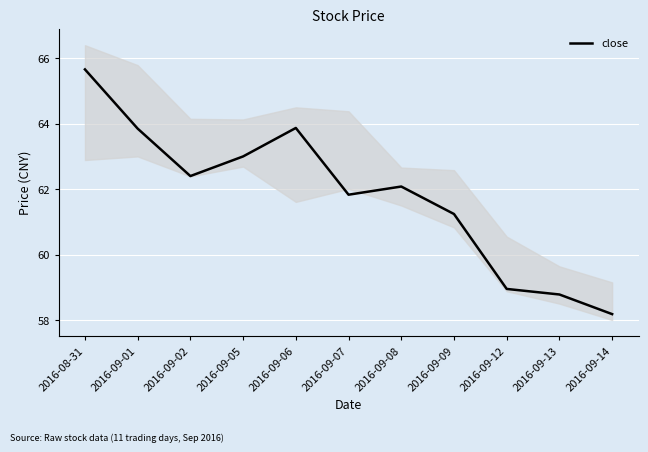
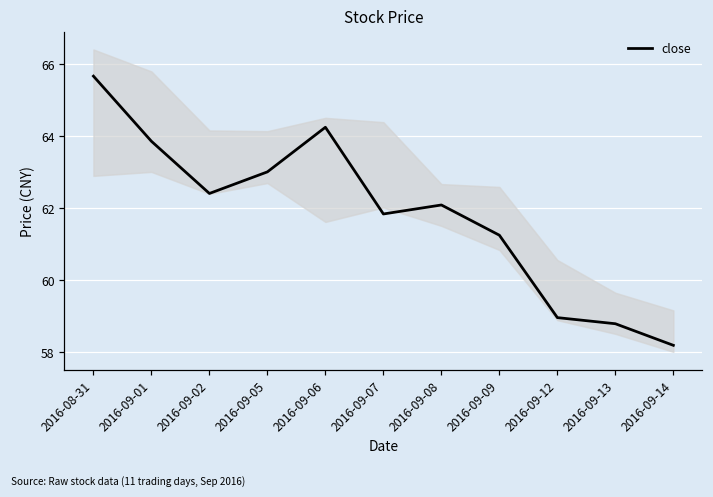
close, 2016-09-06: 63.9 -> 64.2
